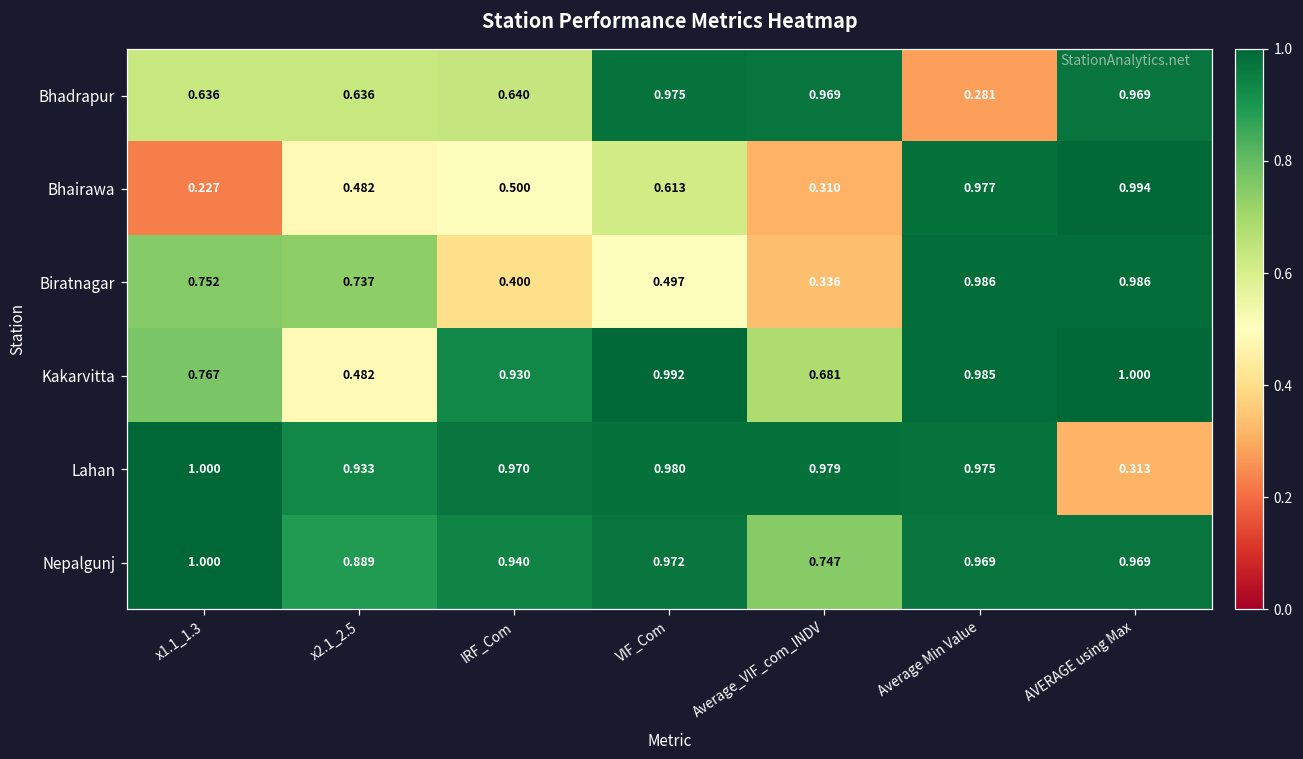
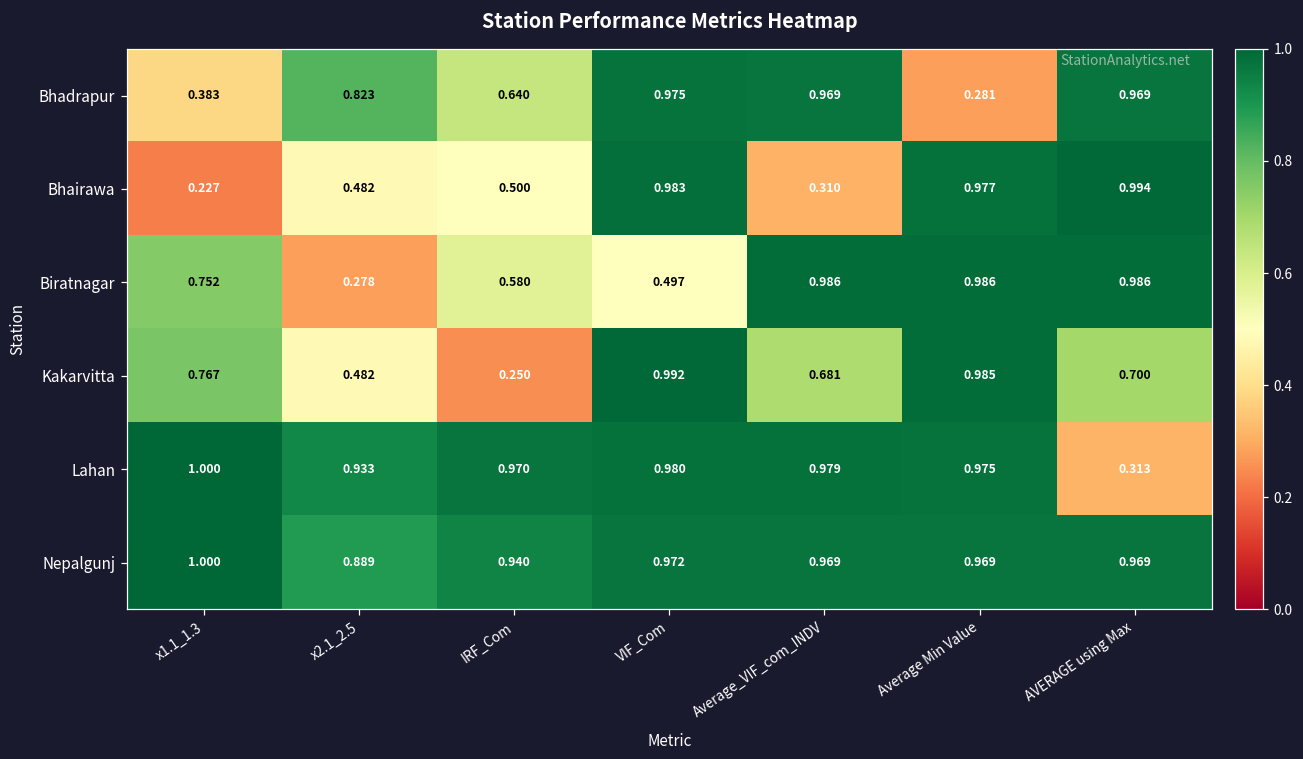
Bhadrapur, x1.1_1.3: 0.636 -> 0.383
Bhadrapur, x2.1_2.5: 0.636 -> 0.823
Bhairawa, VIF_Com: 0.613 -> 0.983
Biratnagar, x2.1_2.5: 0.737 -> 0.278
Biratnagar, IRF_Com: 0.400 -> 0.580
Biratnagar, Average_VIF_com_INDV: 0.336 -> 0.986
Kakarvitta, IRF_Com: 0.930 -> 0.250
Kakarvitta, AVERAGE using Max: 1.000 -> 0.700
Nepalgunj, Average_VIF_com_INDV: 0.747 -> 0.969
